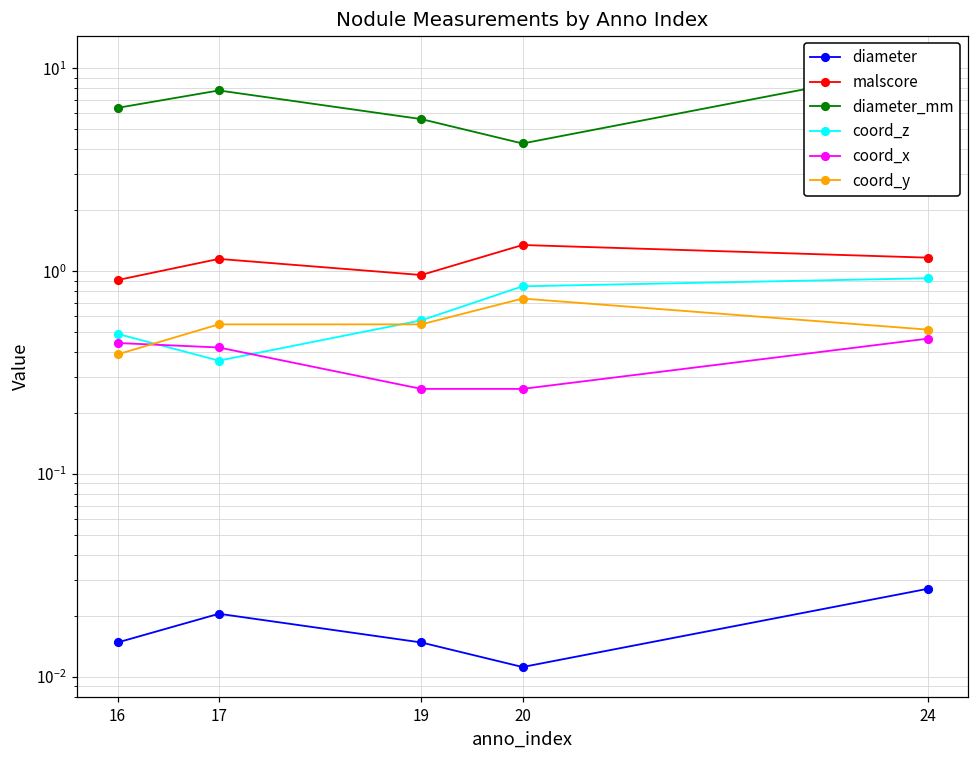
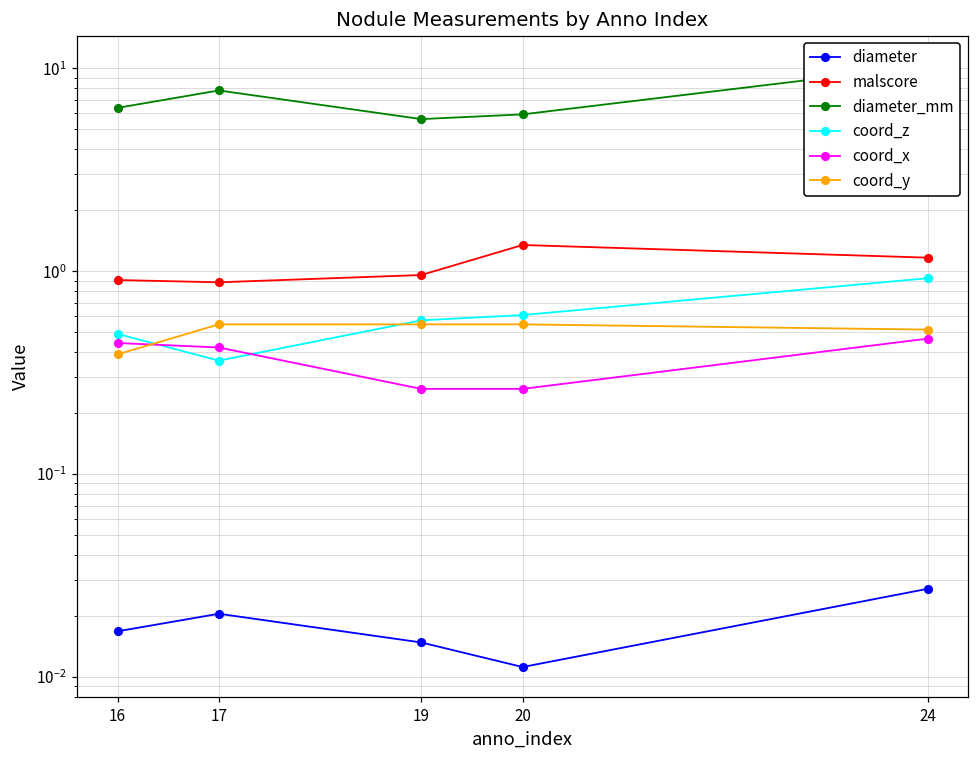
diameter, 16: 0.015 -> 0.017
malscore, 17: 1.2 -> 0.9
diameter_mm, 20: 4.3 -> 5.9
coord_z, 20: 0.8 -> 0.61
coord_y, 20: 0.73 -> 0.55
